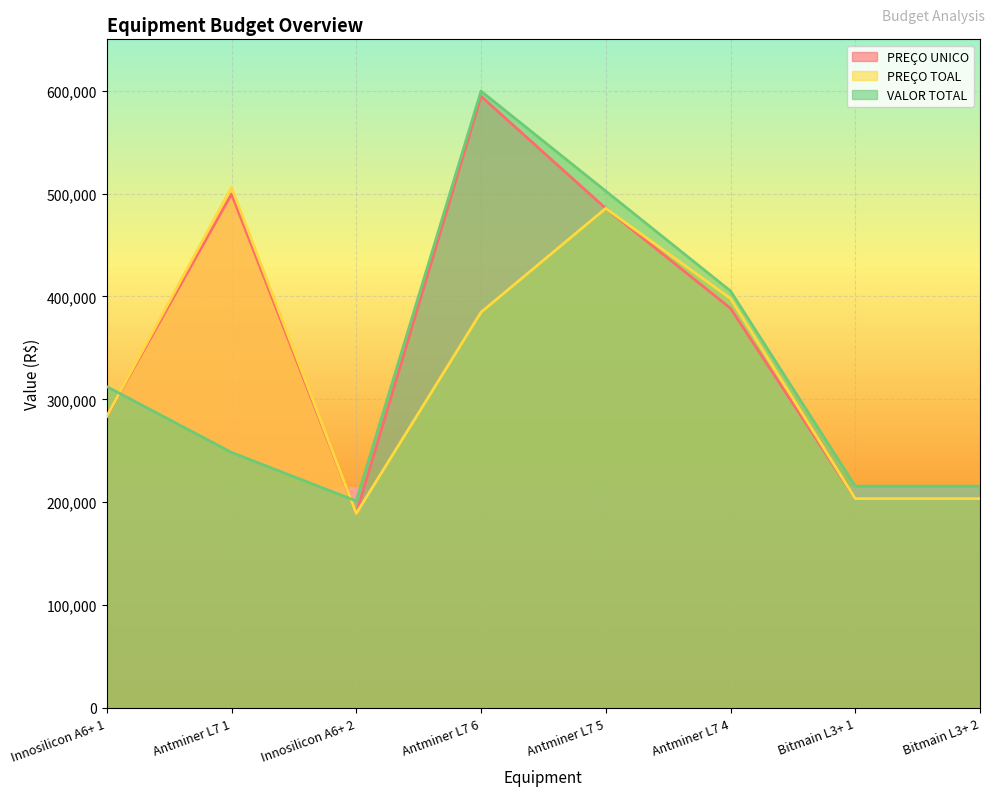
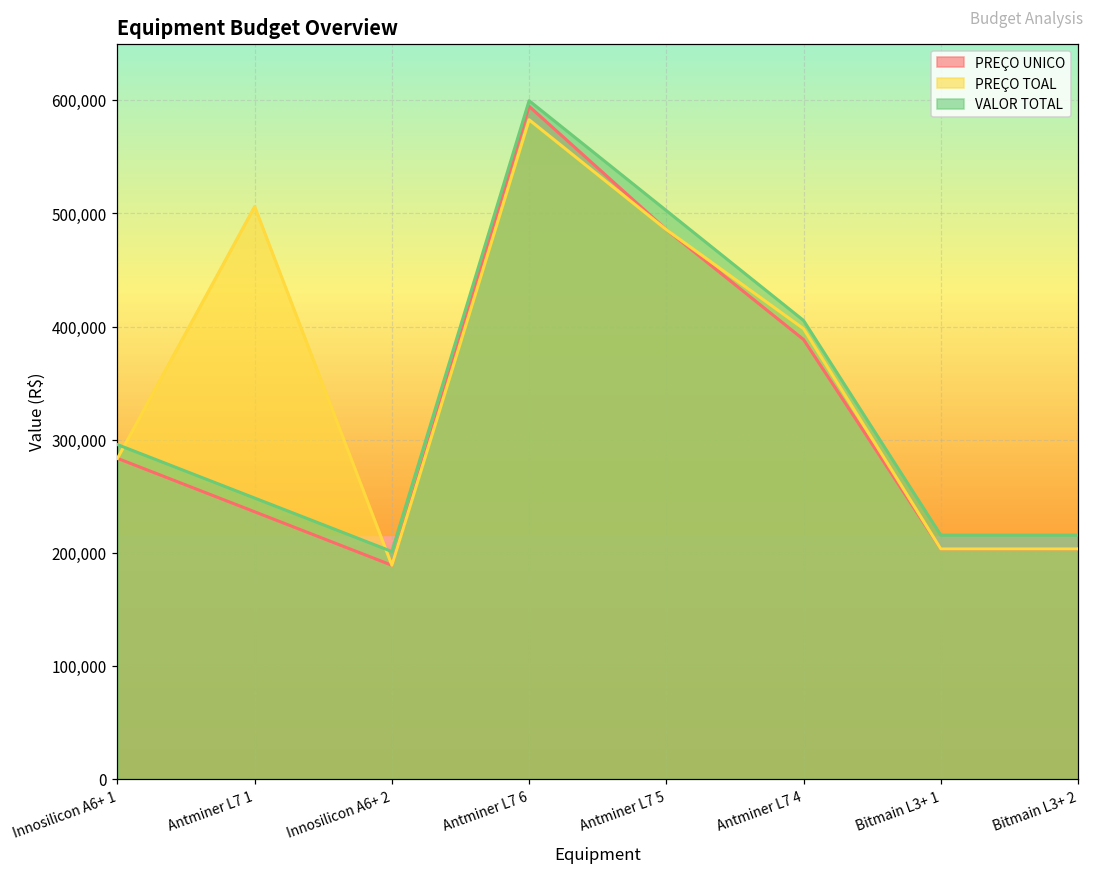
VALOR TOTAL, Innosilicon A6+ 1: 312,000 -> 296,000
PREÇO UNICO, Antminer L7 1: 500,000 -> 236,000
PREÇO TOAL, Antminer L7 6: 385,000 -> 583,000
